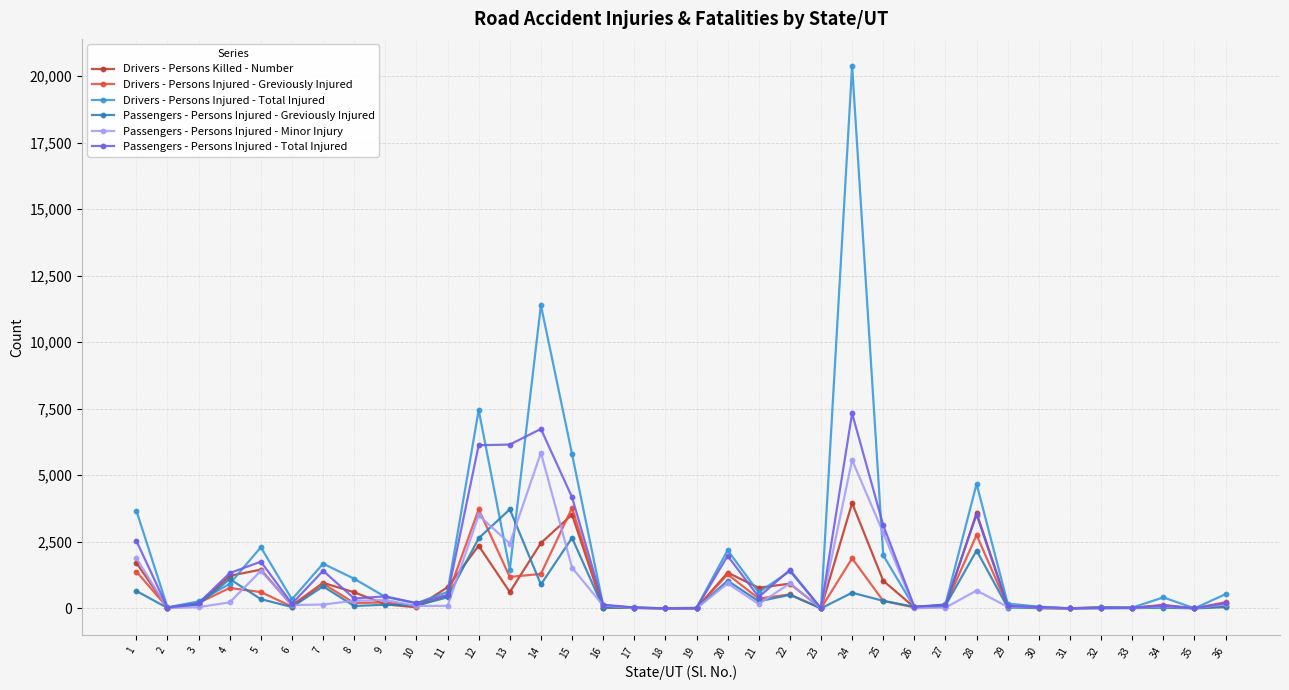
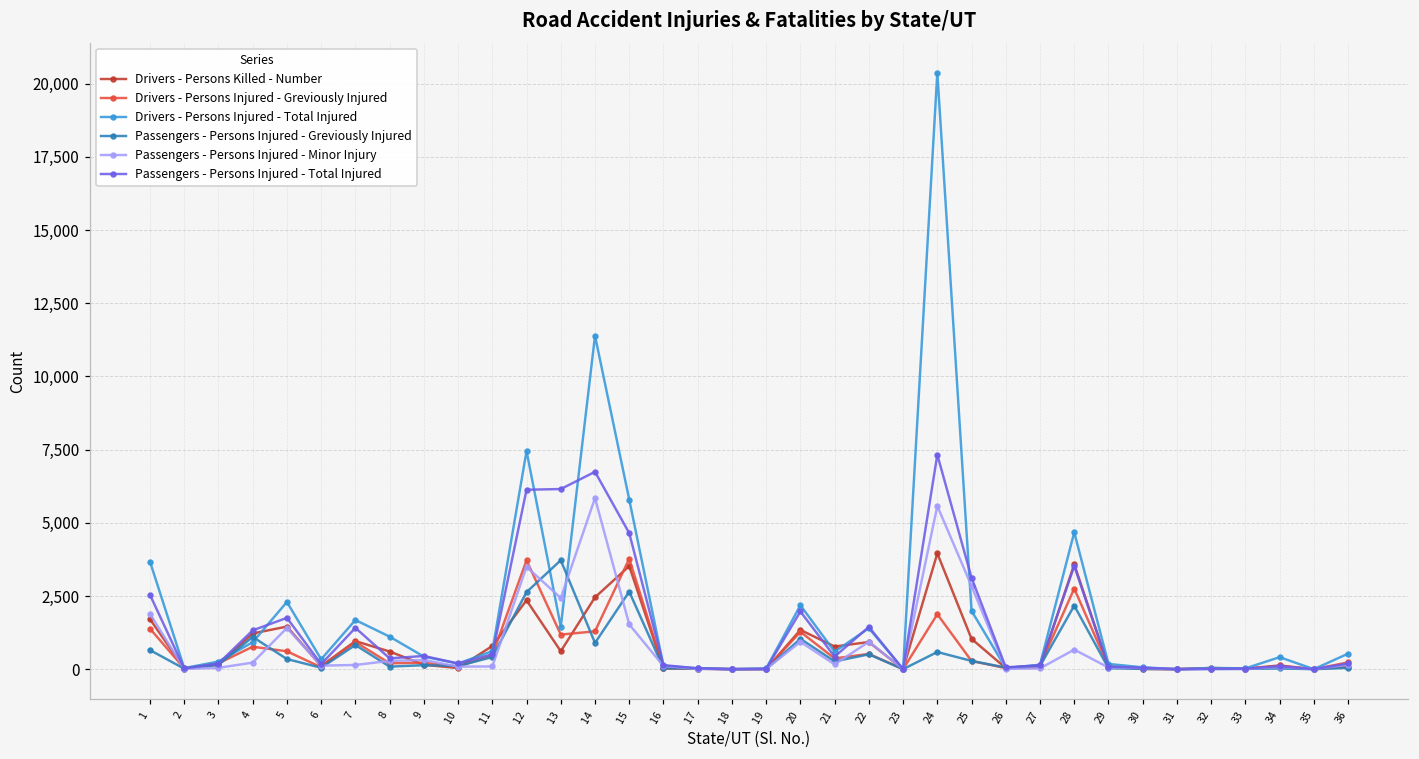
Passengers - Persons Injured - Total Injured, 15: 4,200 -> 4,600
